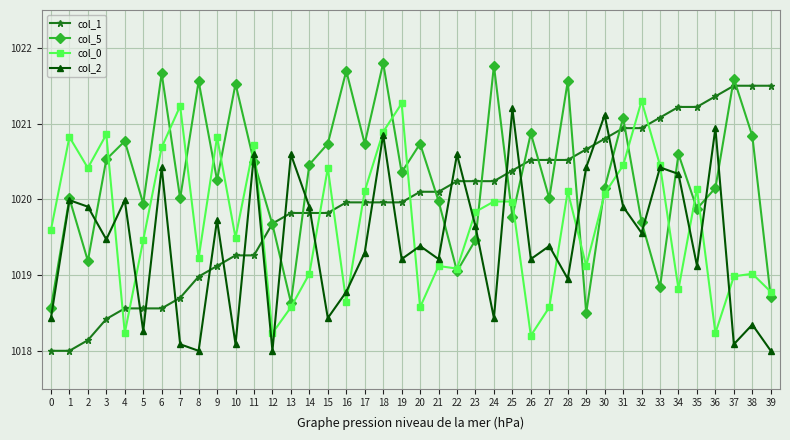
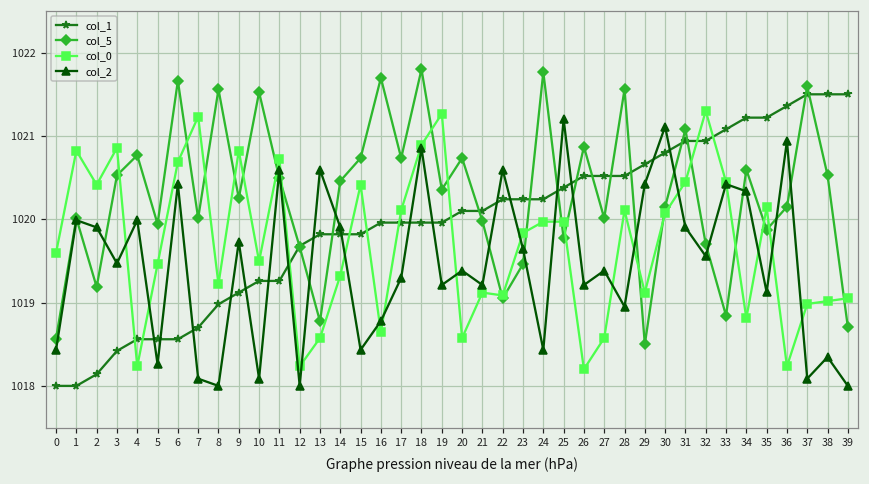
col_5, 13: 1018.6 -> 1018.8
col_0, 14: 1019.0 -> 1019.3
col_5, 38: 1020.8 -> 1020.5
col_0, 39: 1018.8 -> 1019.1
